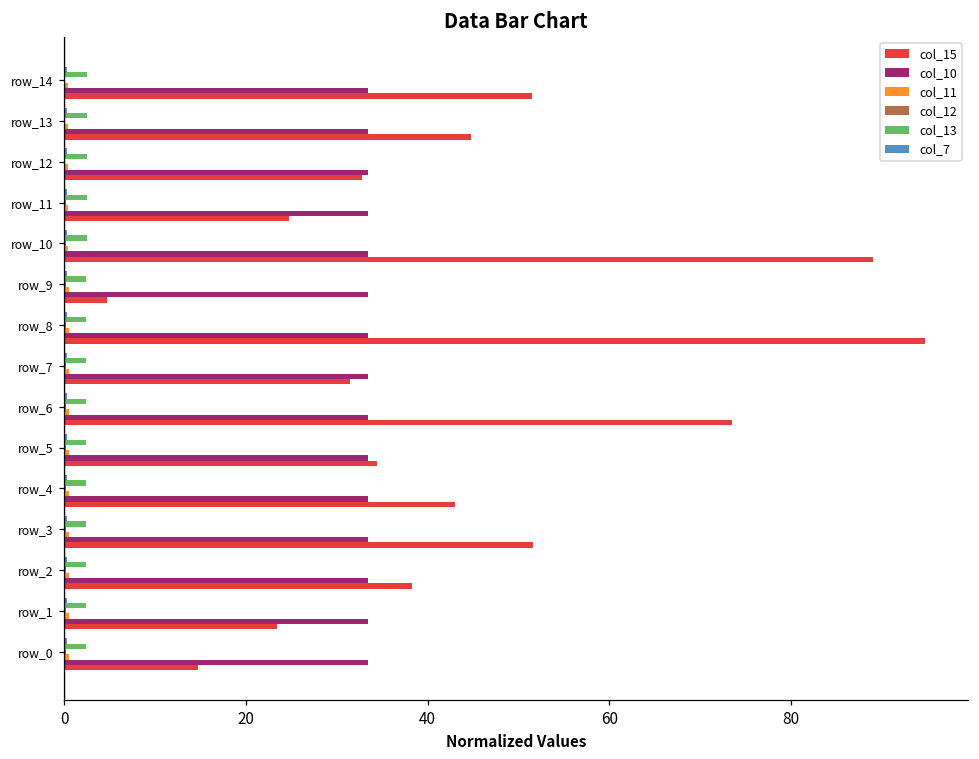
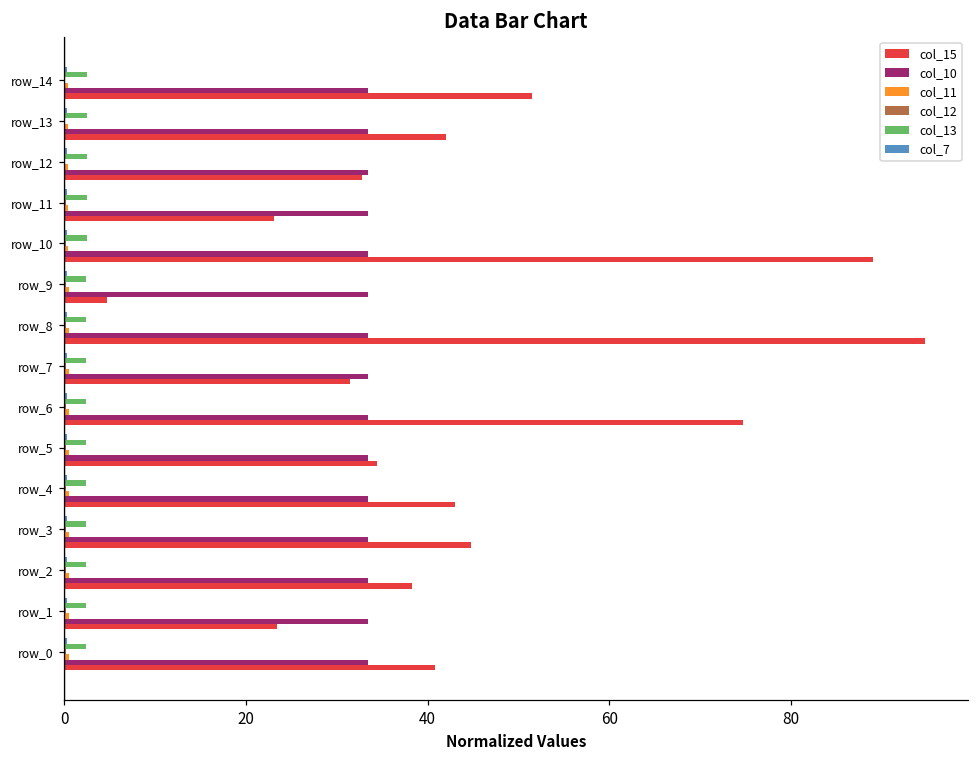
col_15, row_13: 45 -> 42
col_15, row_11: 25 -> 23
col_15, row_6: 74 -> 75
col_15, row_3: 52 -> 45
col_15, row_0: 15 -> 41
